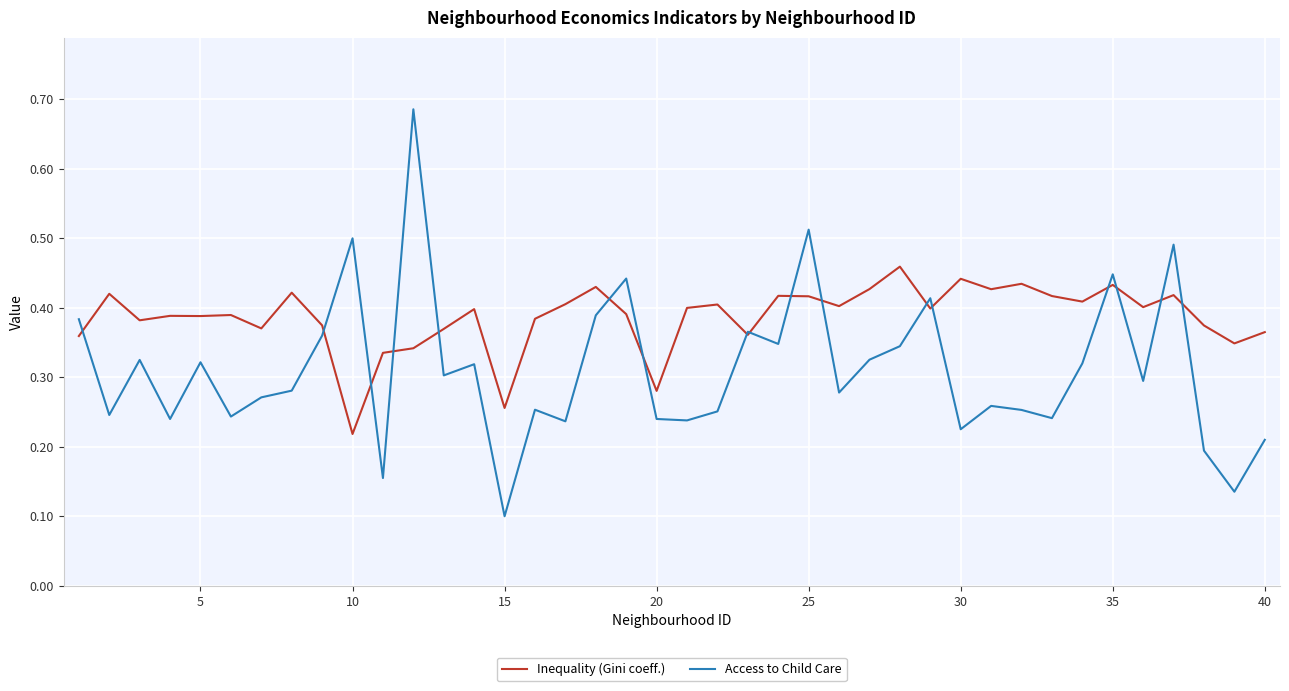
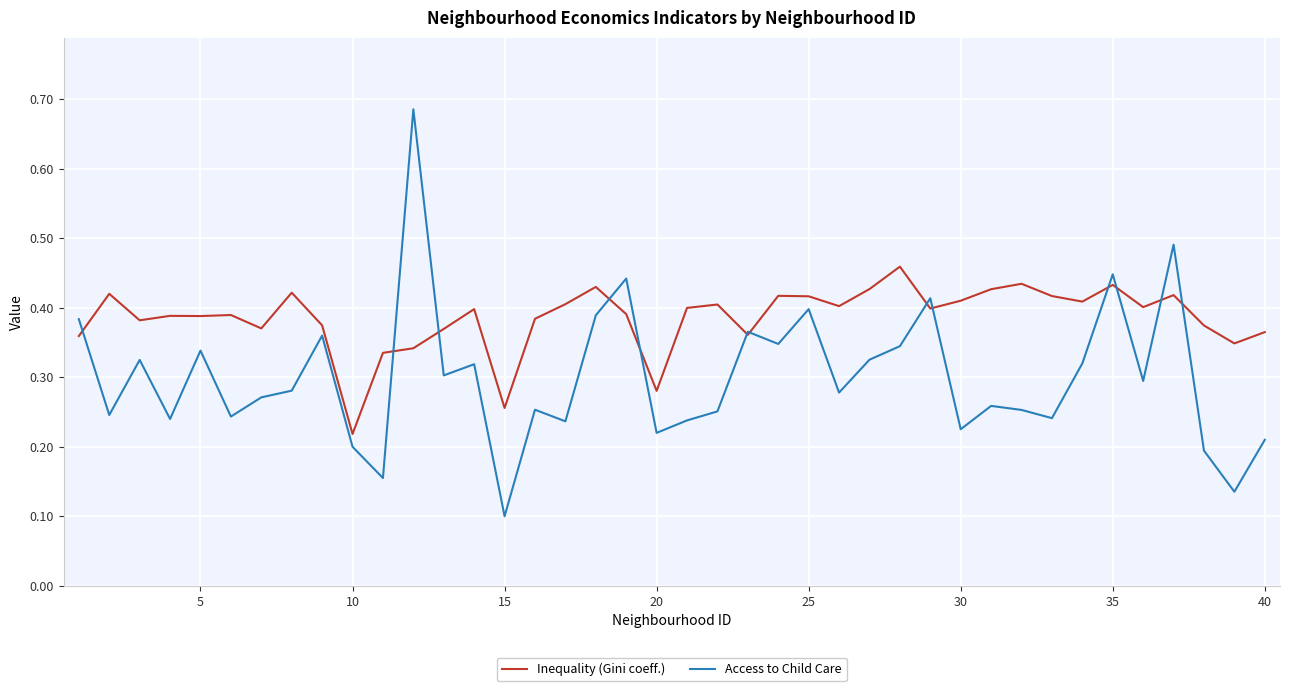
Access to Child Care, 5: 0.32 -> 0.34
Access to Child Care, 10: 0.5 -> 0.2
Access to Child Care, 20: 0.24 -> 0.22
Access to Child Care, 25: 0.51 -> 0.40
Inequality (Gini coeff.), 30: 0.44 -> 0.41
